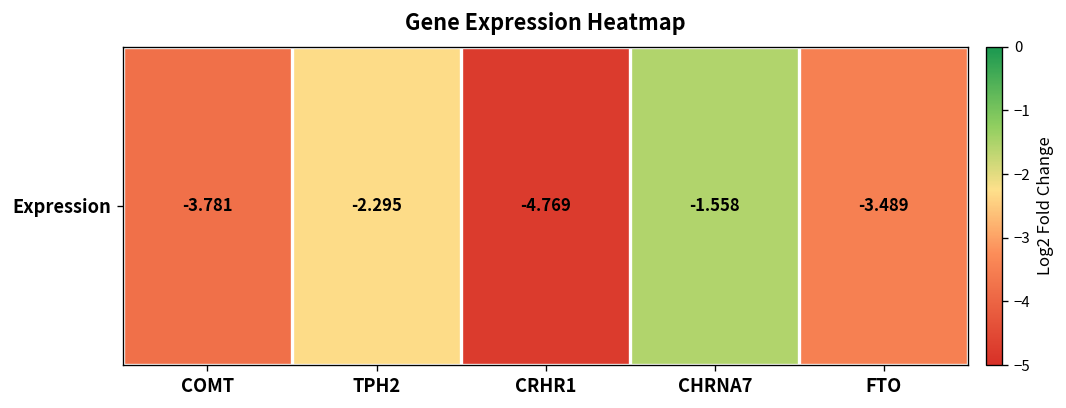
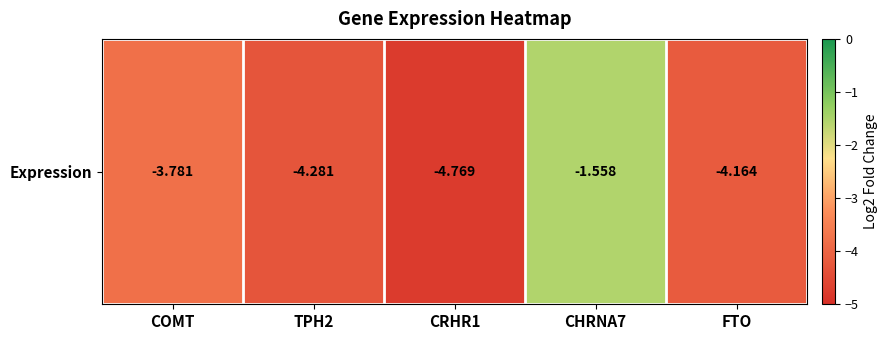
Expression, TPH2: -2.295 -> -4.281
Expression, FTO: -3.489 -> -4.164
